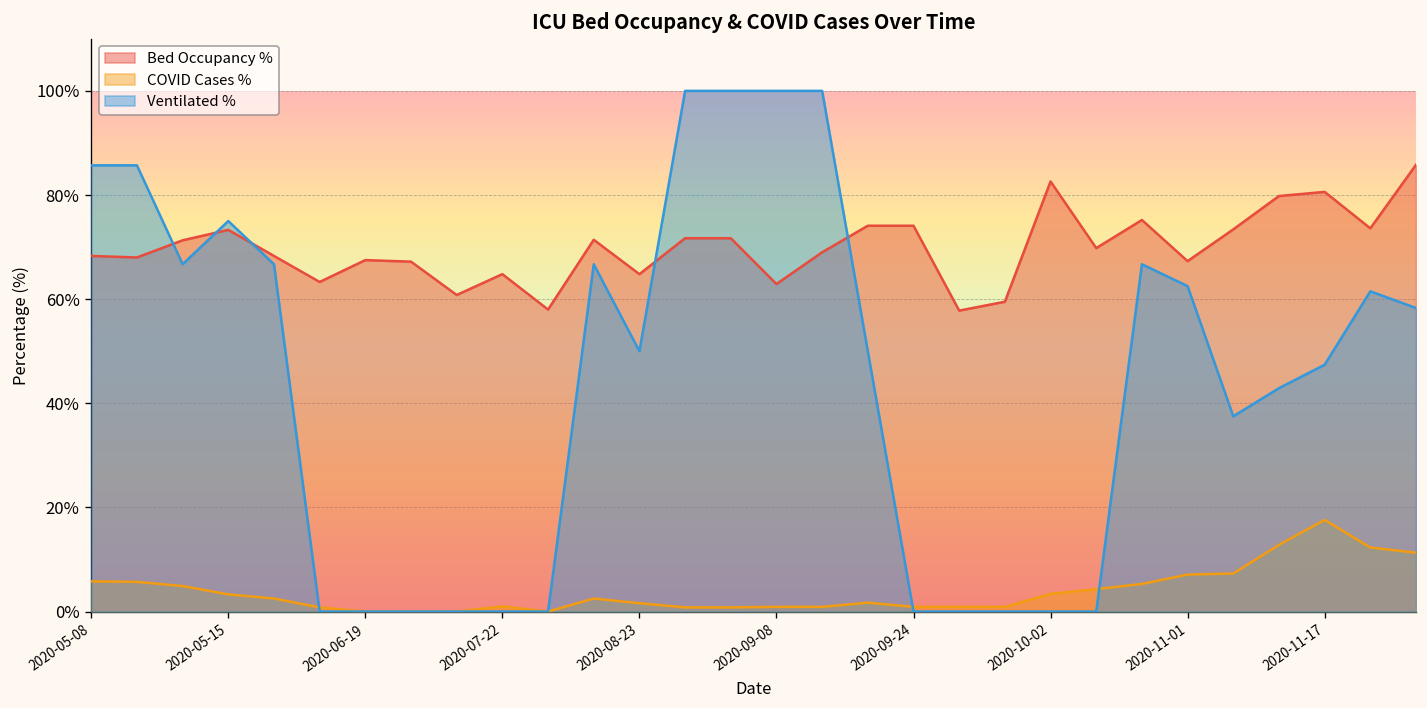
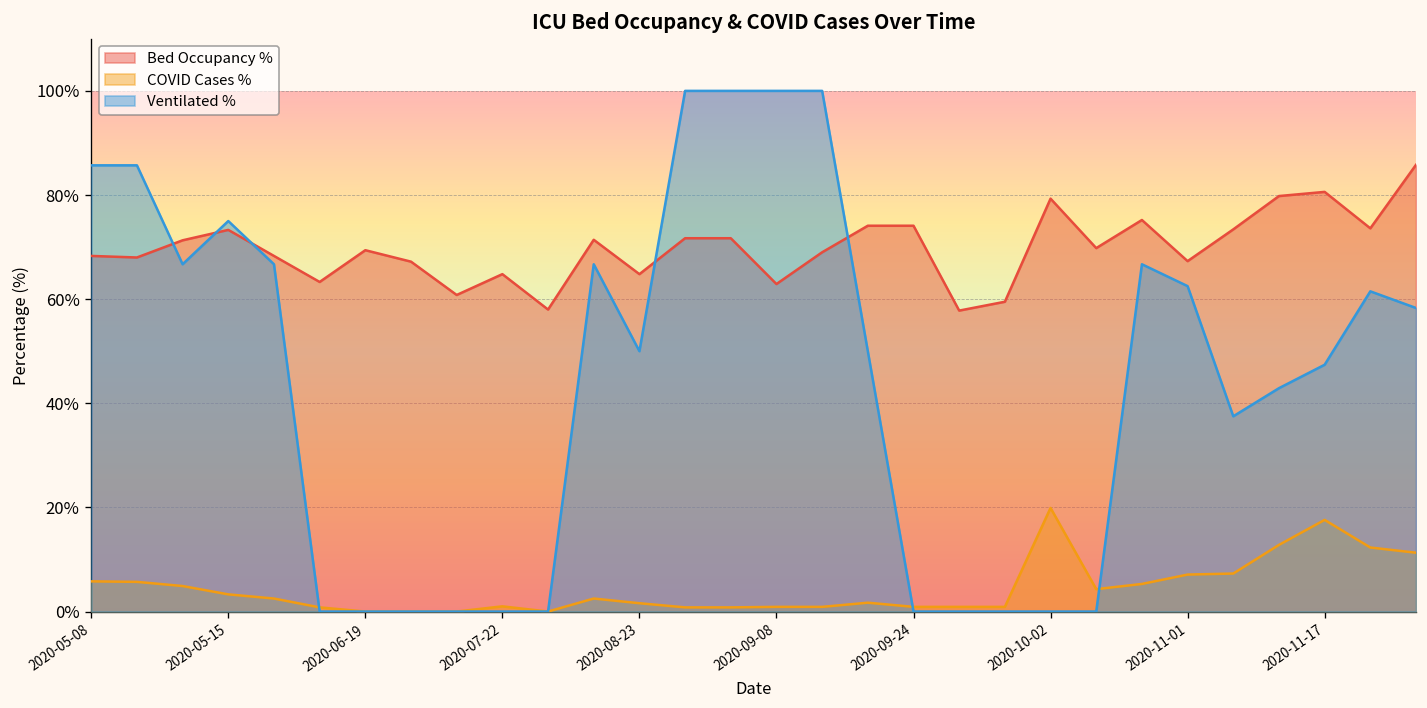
Bed Occupancy %, 2020-06-19: 68% -> 69%
Bed Occupancy %, 2020-10-02: 83% -> 79%
COVID Cases %, 2020-10-02: 3% -> 20%
